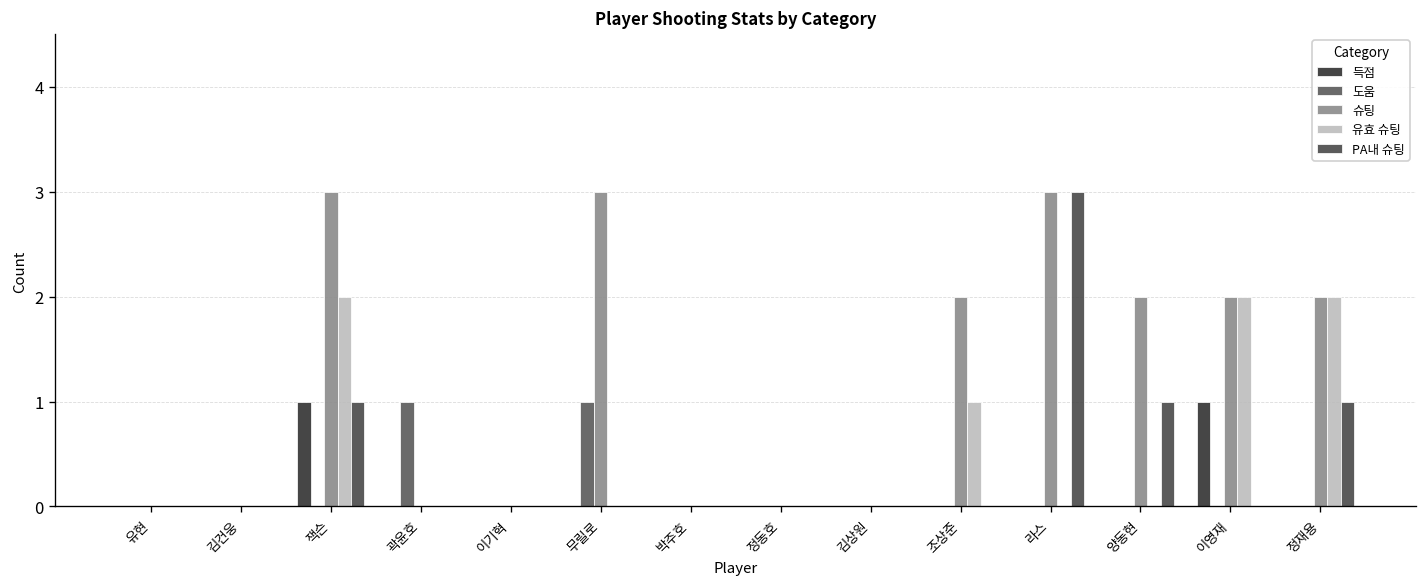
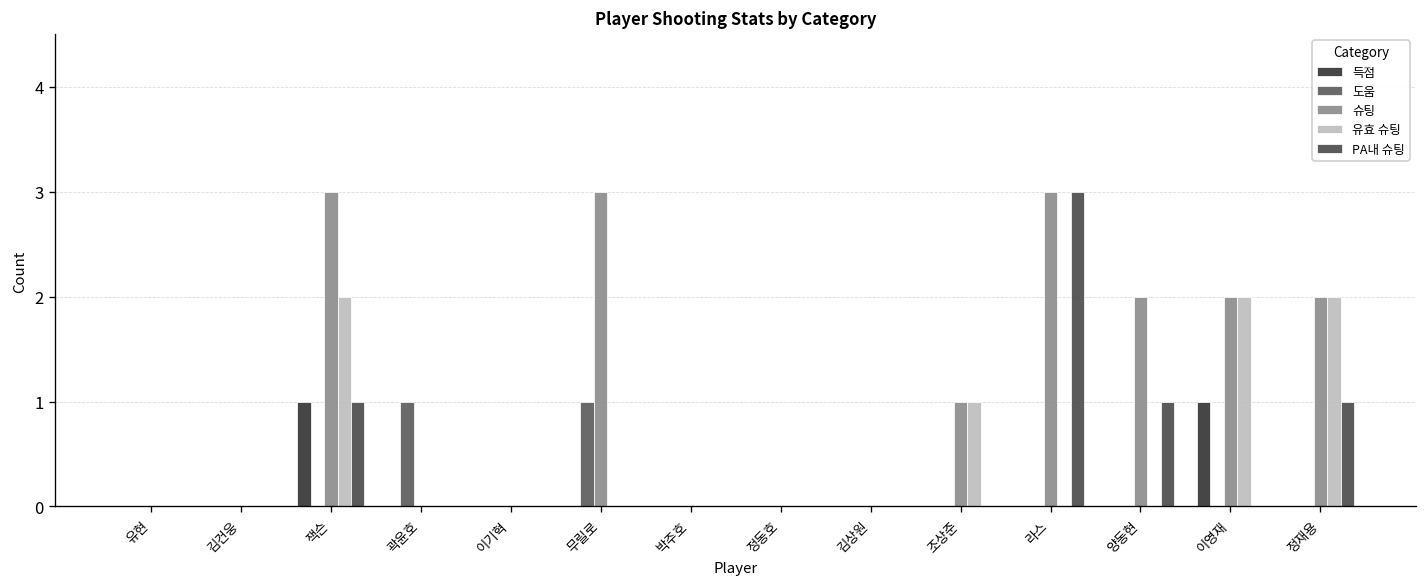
슈팅, 조상준: 2 -> 1
